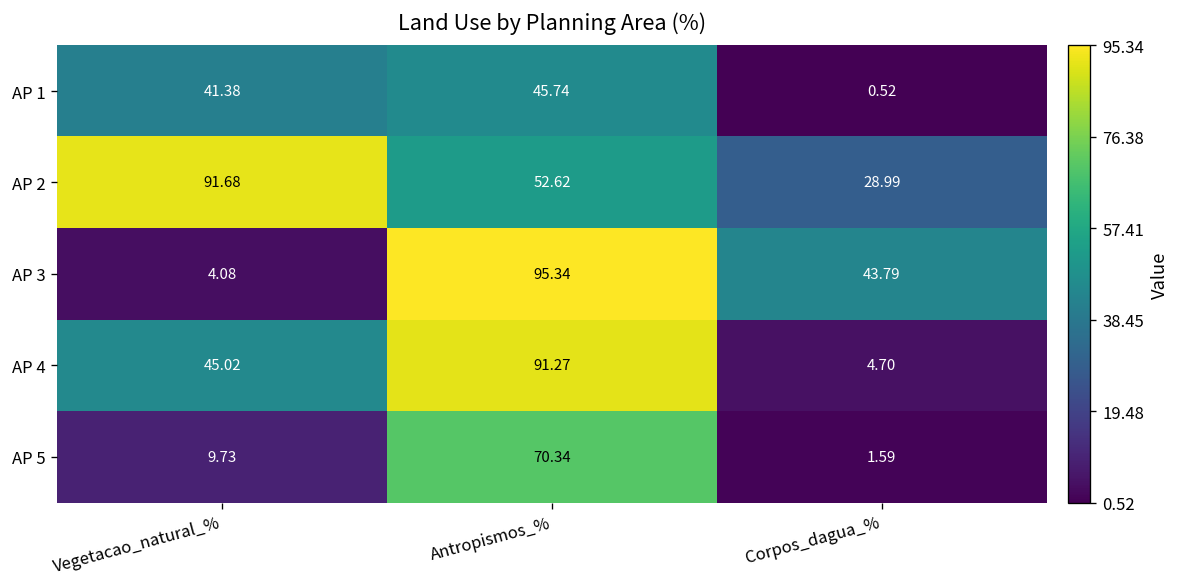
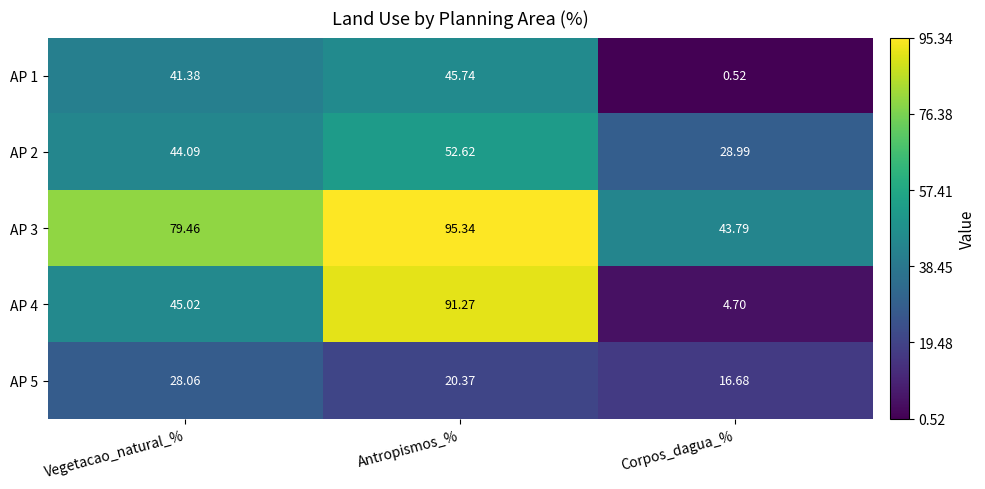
AP 2, Vegetacao_natural_%: 91.68 -> 44.09
AP 3, Vegetacao_natural_%: 4.08 -> 79.46
AP 5, Vegetacao_natural_%: 9.73 -> 28.06
AP 5, Antropismos_%: 70.34 -> 20.37
AP 5, Corpos_dagua_%: 1.59 -> 16.68
